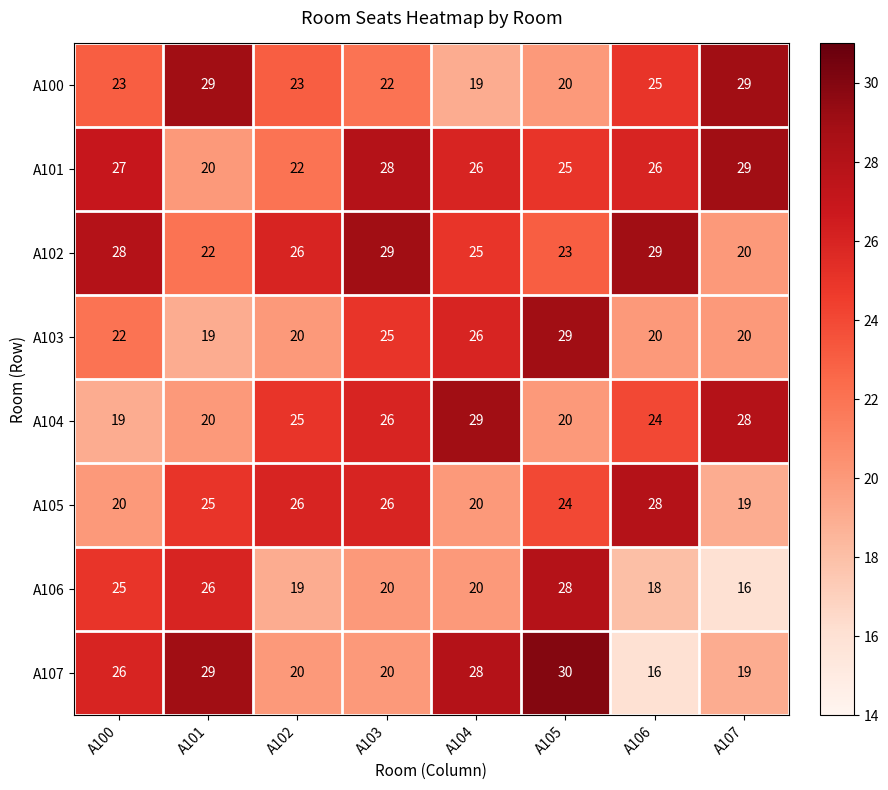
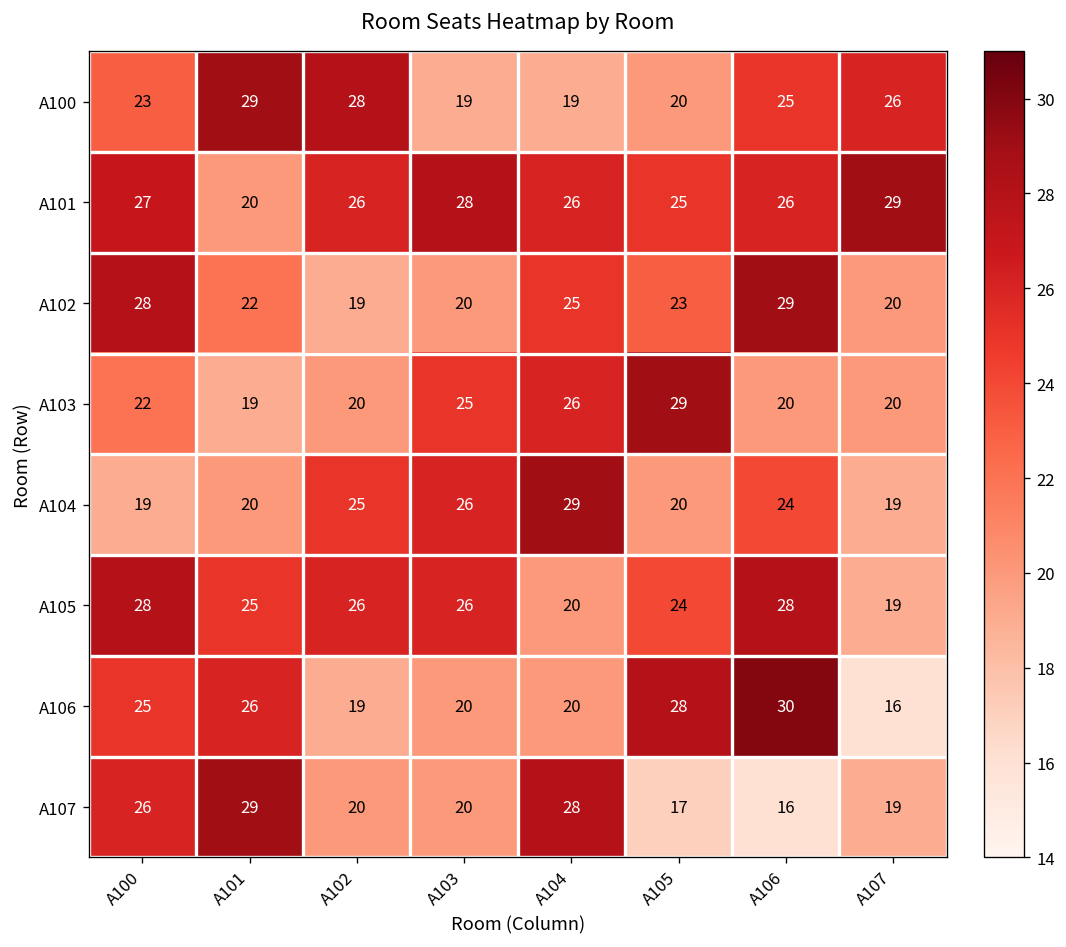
A100, A102: 23 -> 28
A100, A103: 22 -> 19
A100, A107: 29 -> 26
A101, A102: 22 -> 26
A102, A102: 26 -> 19
A102, A103: 29 -> 20
A104, A107: 28 -> 19
A105, A100: 20 -> 28
A106, A106: 18 -> 30
A107, A105: 30 -> 17
